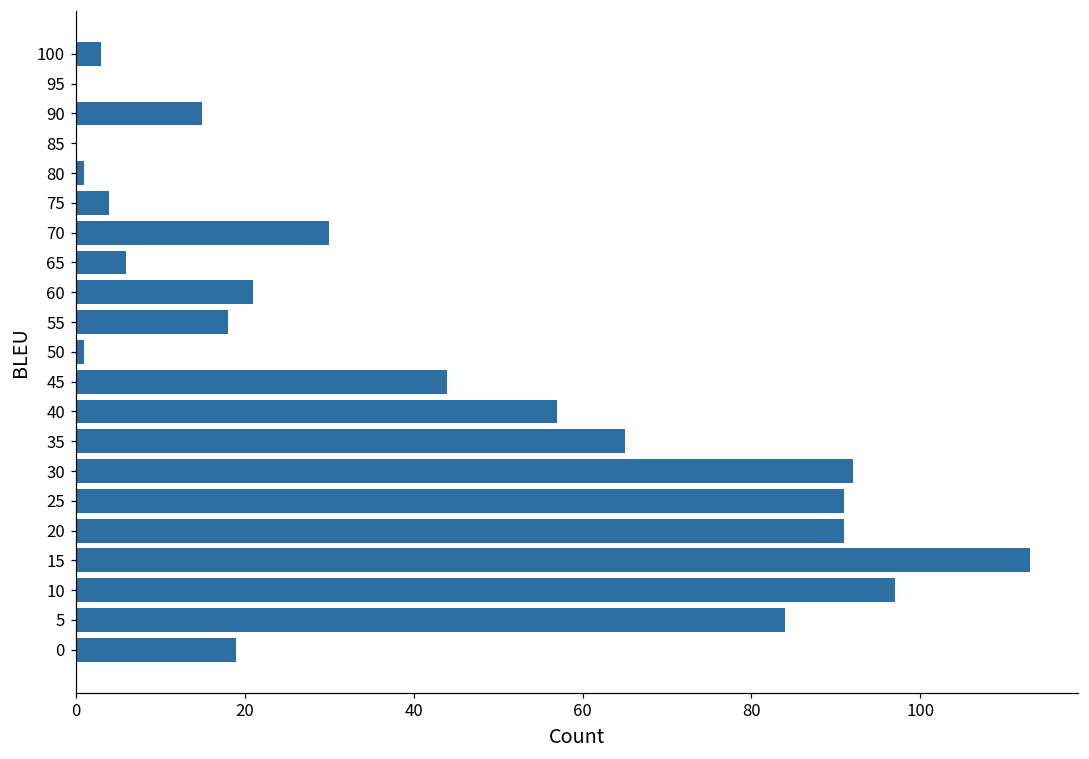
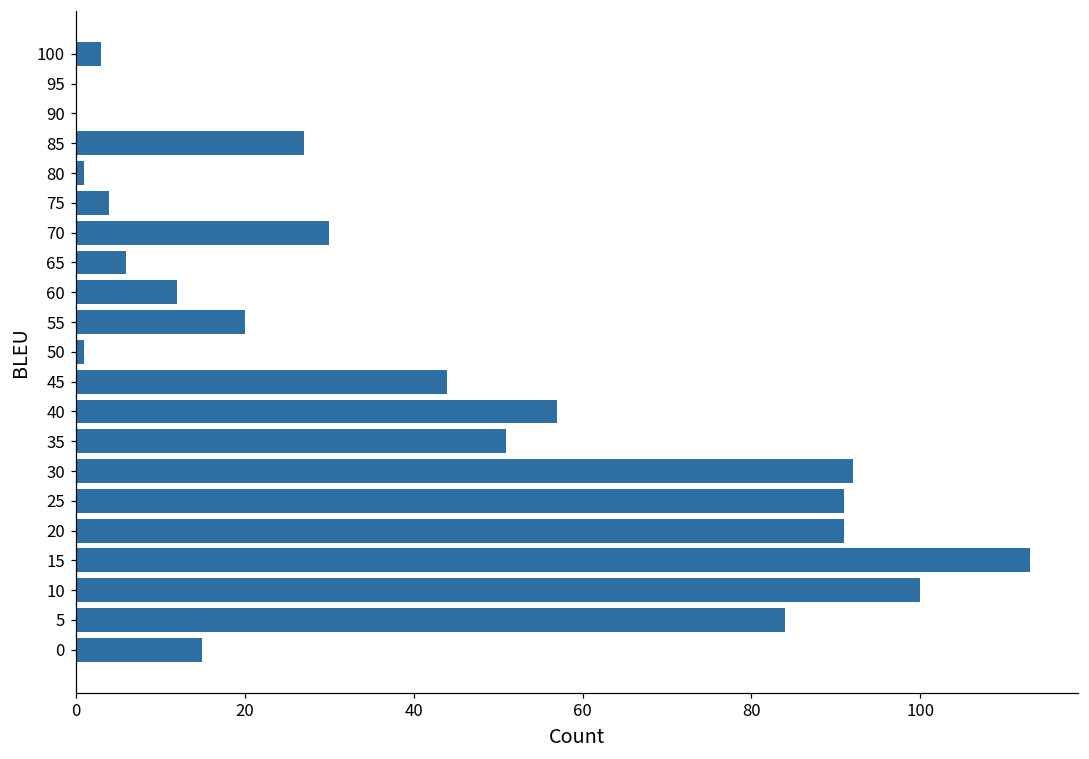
90: 15 -> 0
85: 0 -> 27
60: 21 -> 12
55: 18 -> 20
35: 65 -> 51
10: 97 -> 100
0: 19 -> 15
